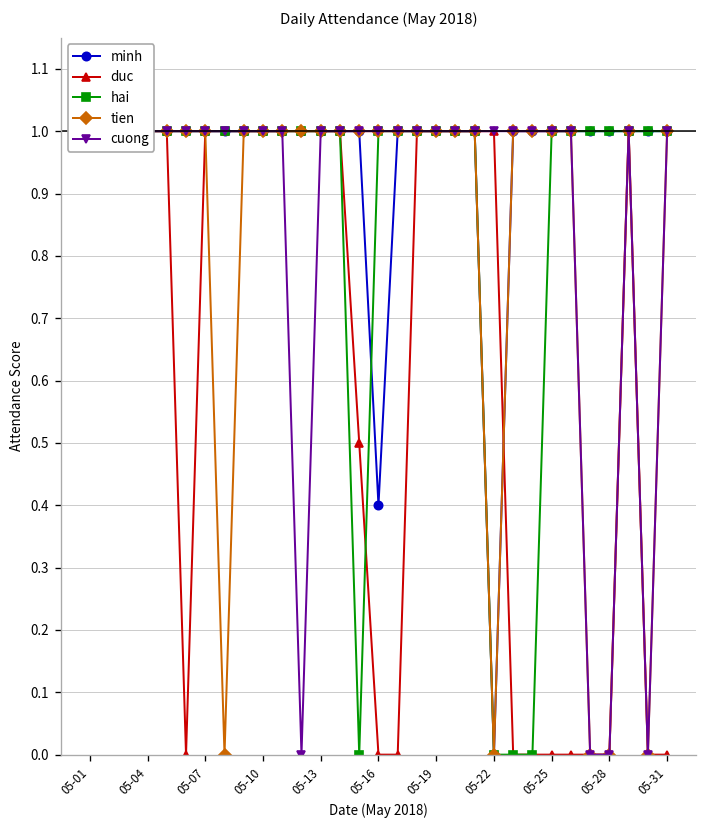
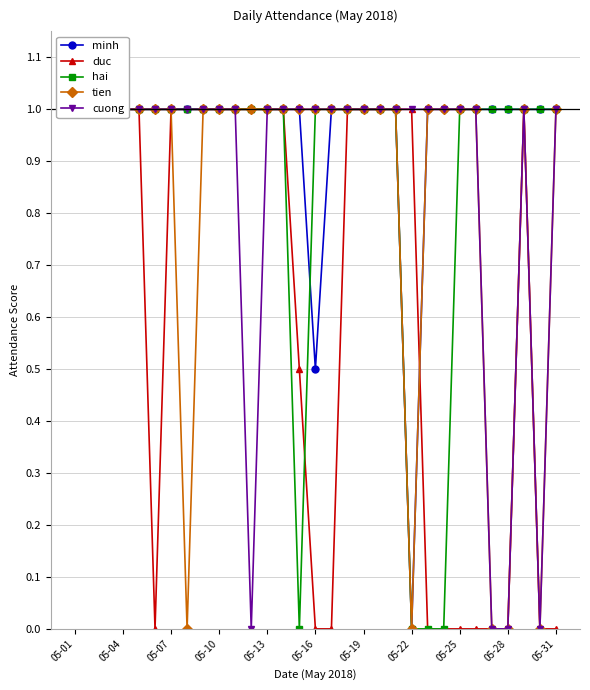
minh, 05-16: 0.4 -> 0.5
